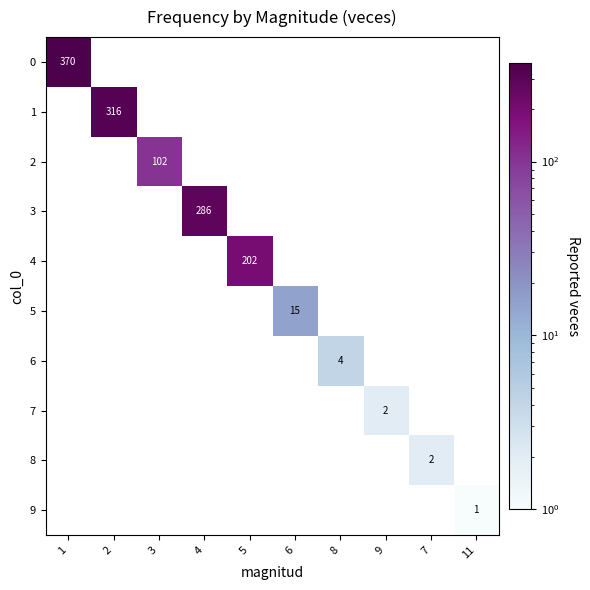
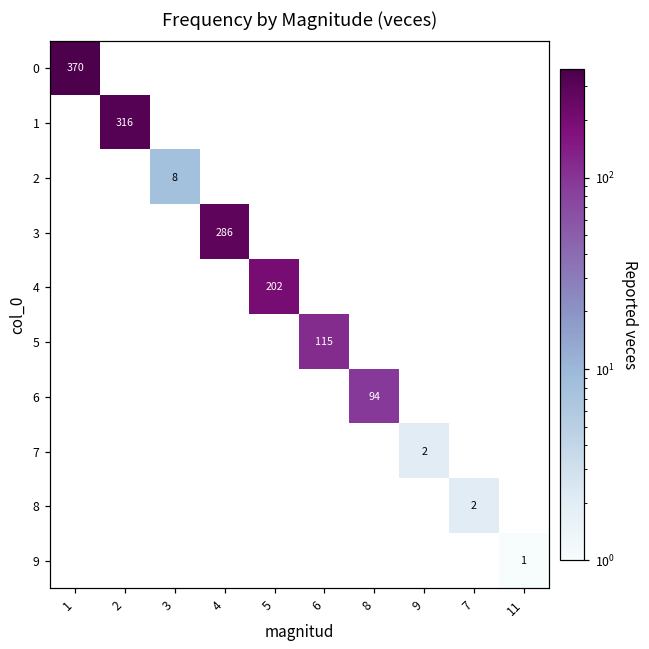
2, 3: 102 -> 8
5, 6: 15 -> 115
6, 8: 4 -> 94
